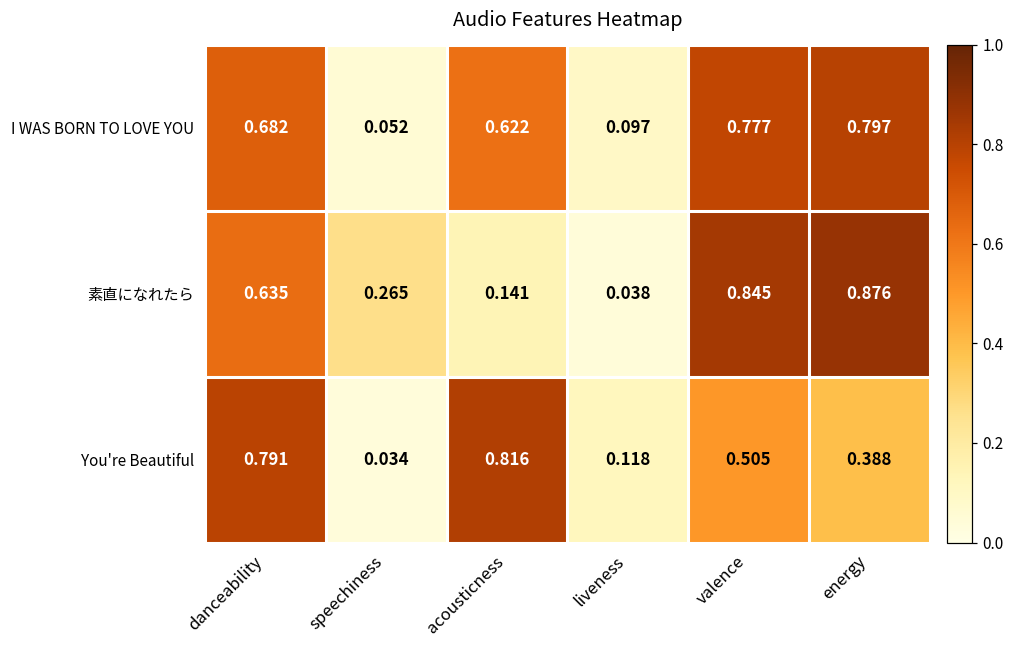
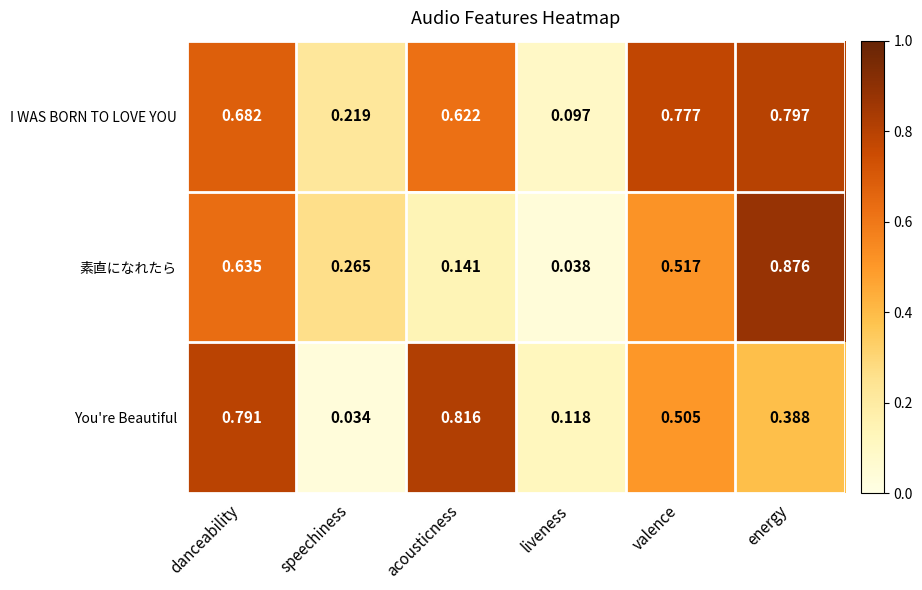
I WAS BORN TO LOVE YOU, speechiness: 0.052 -> 0.219
素直になれたら, valence: 0.845 -> 0.517
